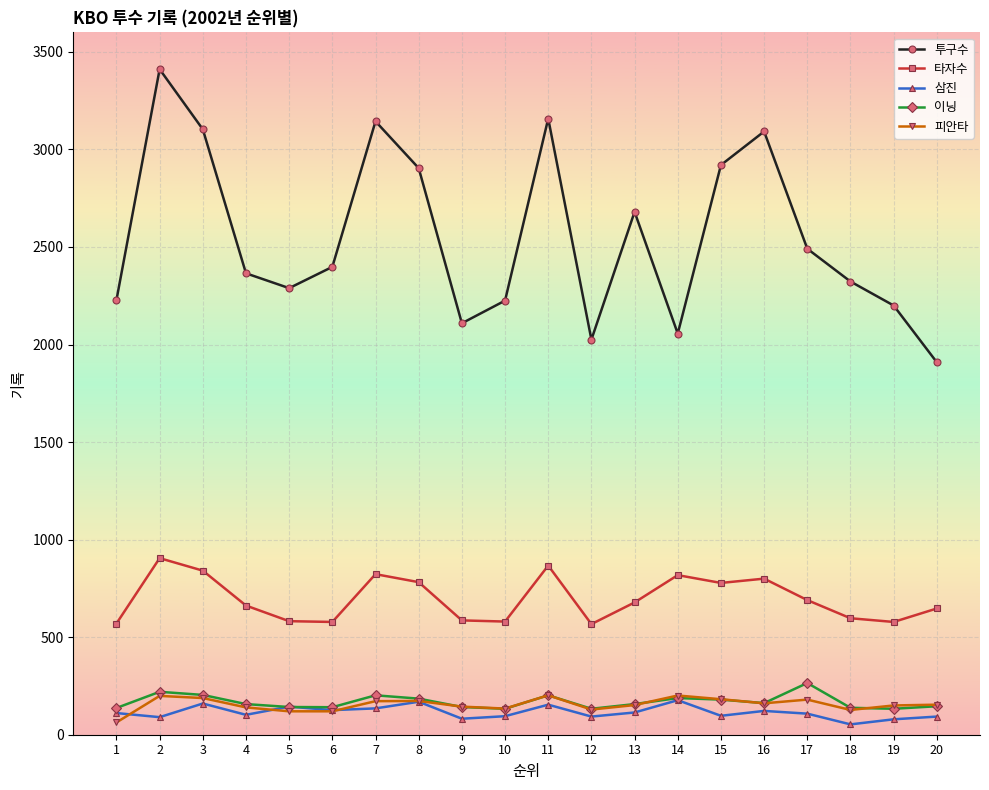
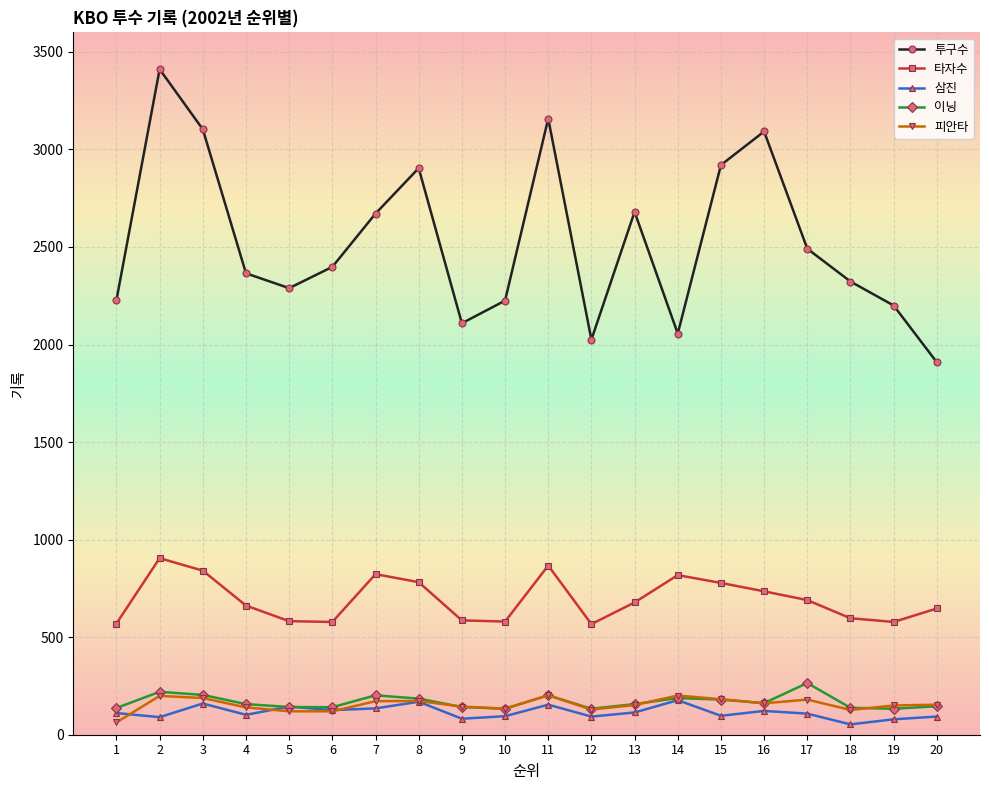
투구수, 7: 3140 -> 2670
타자수, 16: 800 -> 740
